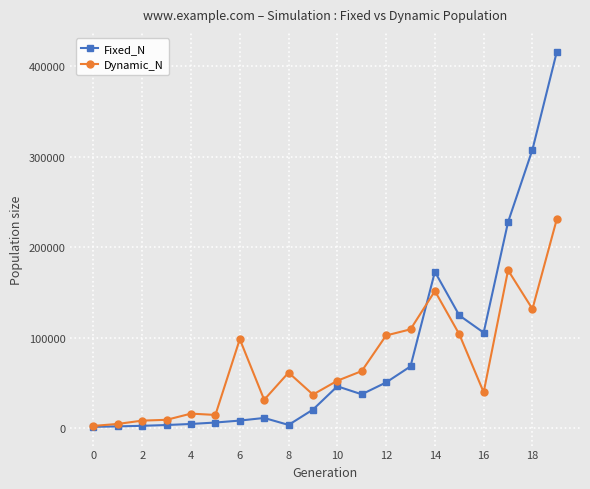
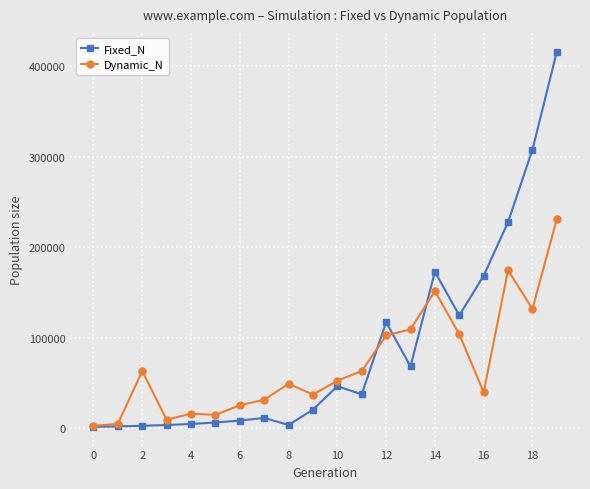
Dynamic_N, 2: 10000 -> 60000
Dynamic_N, 6: 100000 -> 30000
Dynamic_N, 8: 60000 -> 50000
Fixed_N, 12: 50000 -> 120000
Fixed_N, 16: 110000 -> 170000
